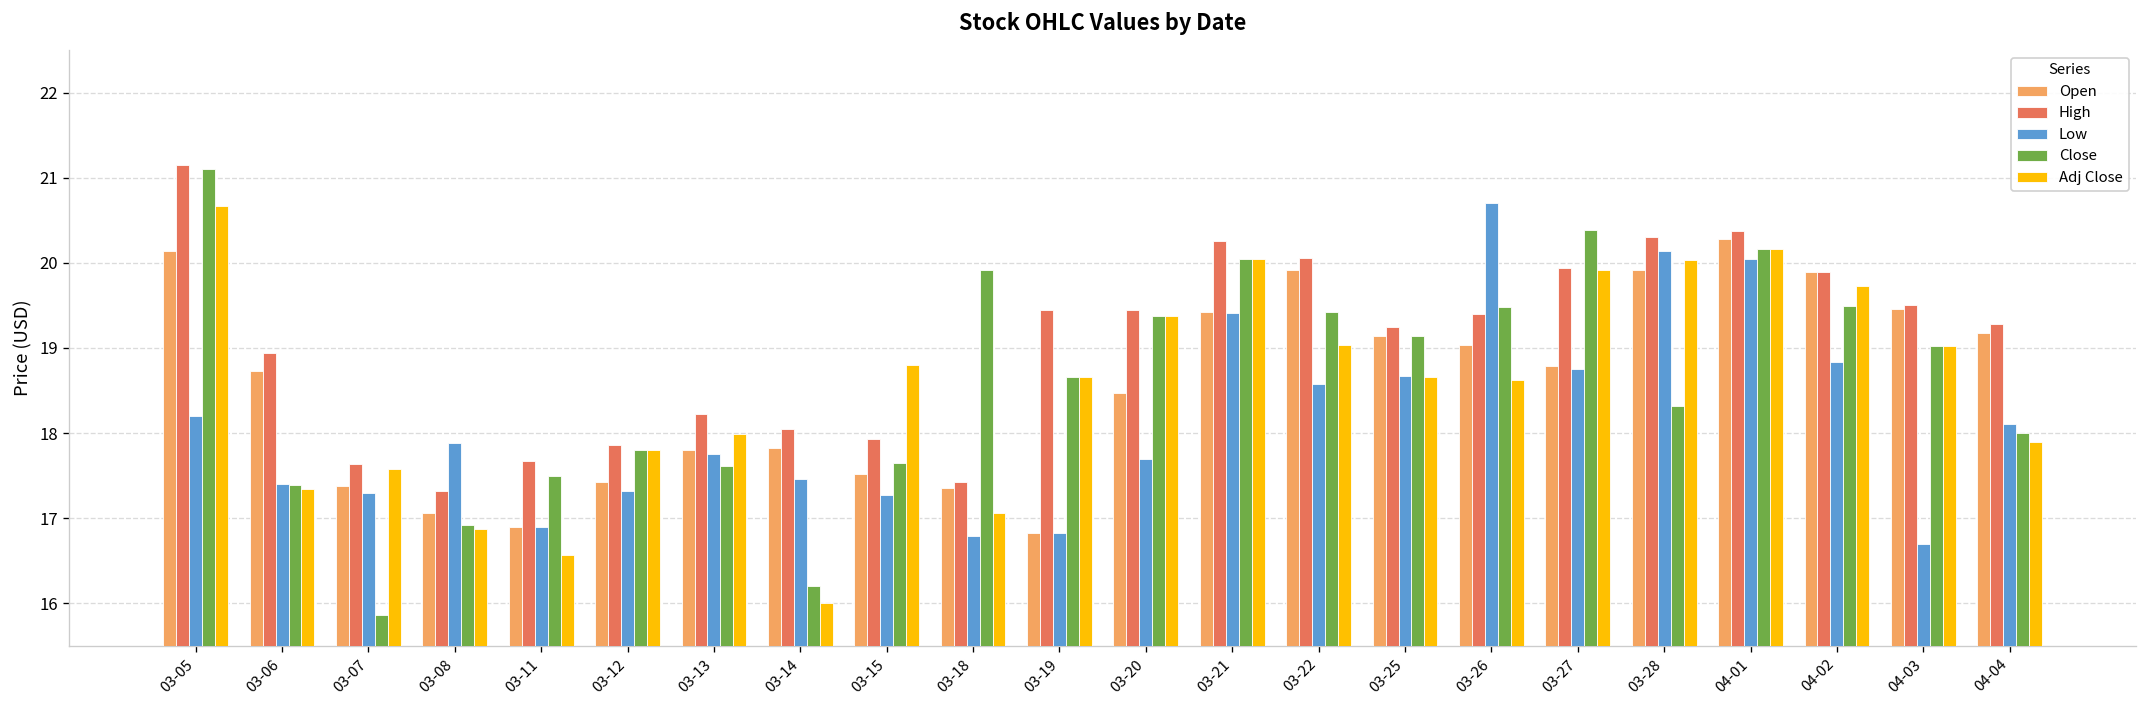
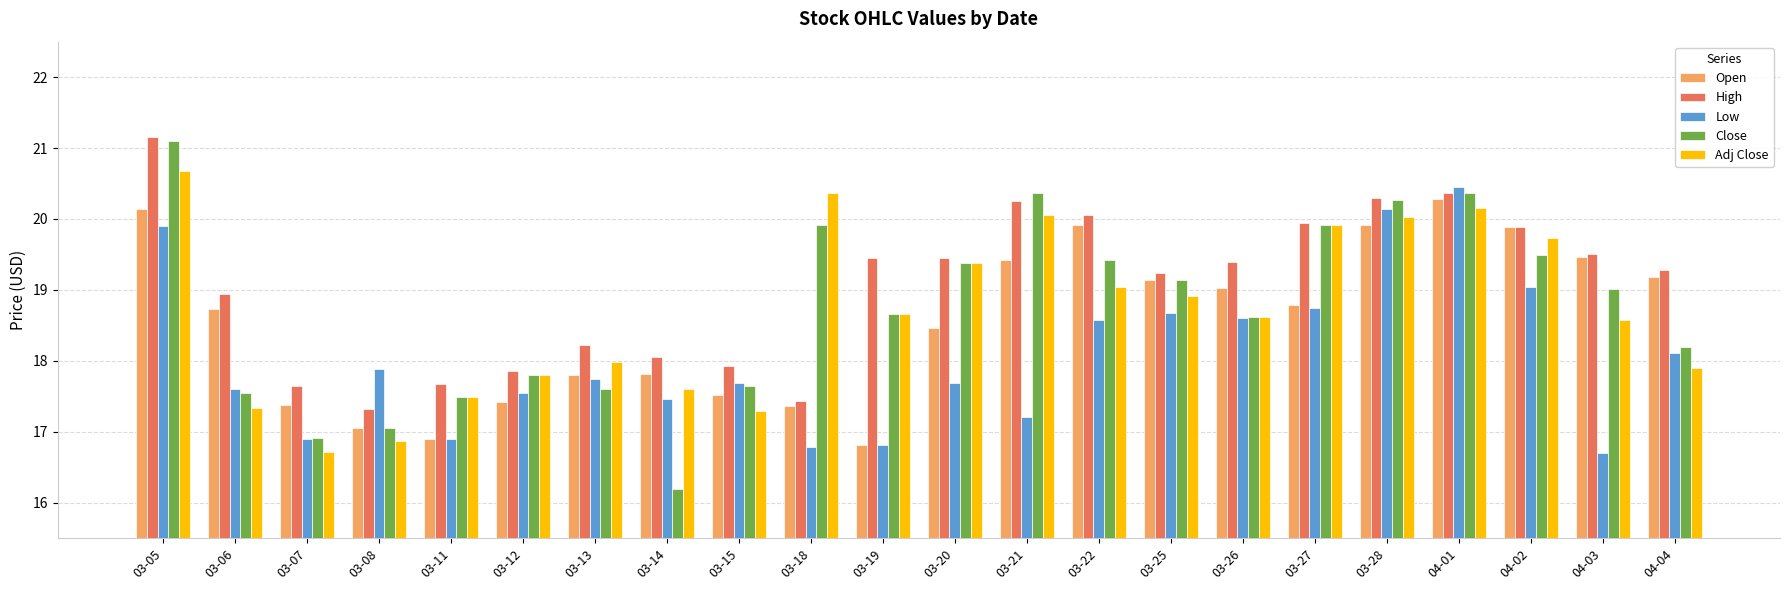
Low, 03-05: 18.2 -> 19.9
Low, 03-06: 17.4 -> 17.6
Close, 03-06: 17.4 -> 17.5
Low, 03-07: 17.3 -> 16.9
Close, 03-07: 15.9 -> 16.9
Adj Close, 03-07: 17.6 -> 16.7
Close, 03-08: 16.9 -> 17.1
Adj Close, 03-11: 16.6 -> 17.5
Low, 03-12: 17.3 -> 17.5
Adj Close, 03-14: 16.0 -> 17.6
Low, 03-15: 17.3 -> 17.7
Adj Close, 03-15: 18.8 -> 17.3
Adj Close, 03-18: 17.1 -> 20.4
Low, 03-21: 19.4 -> 17.2
Close, 03-21: 20.1 -> 20.4
Adj Close, 03-25: 18.7 -> 18.9
Low, 03-26: 20.7 -> 18.6
Close, 03-26: 19.5 -> 18.6
Close, 03-27: 20.4 -> 19.9
Close, 03-28: 18.3 -> 20.3
Low, 04-01: 20.0 -> 20.5
Close, 04-01: 20.2 -> 20.4
Low, 04-02: 18.8 -> 19.0
Adj Close, 04-03: 19.0 -> 18.6
Close, 04-04: 18.0 -> 18.2
